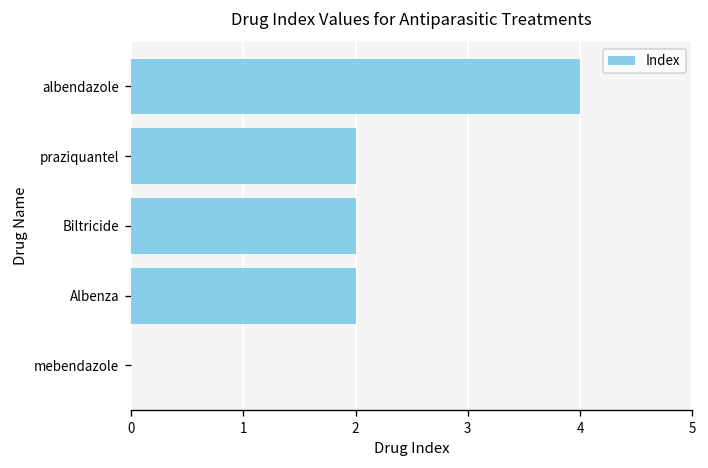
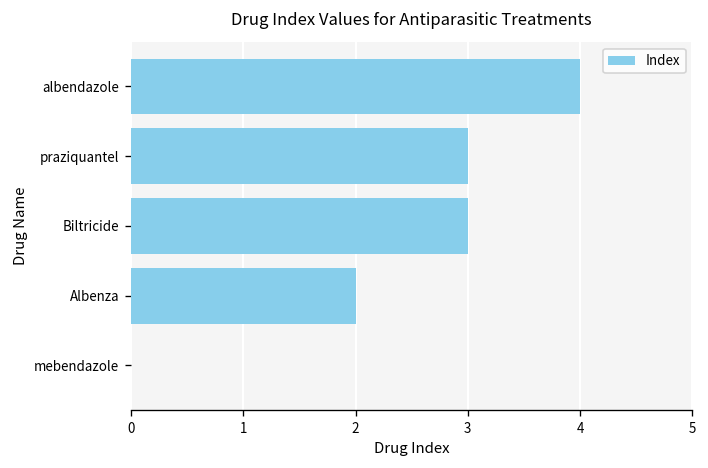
praziquantel: 2 -> 3
Biltricide: 2 -> 3
